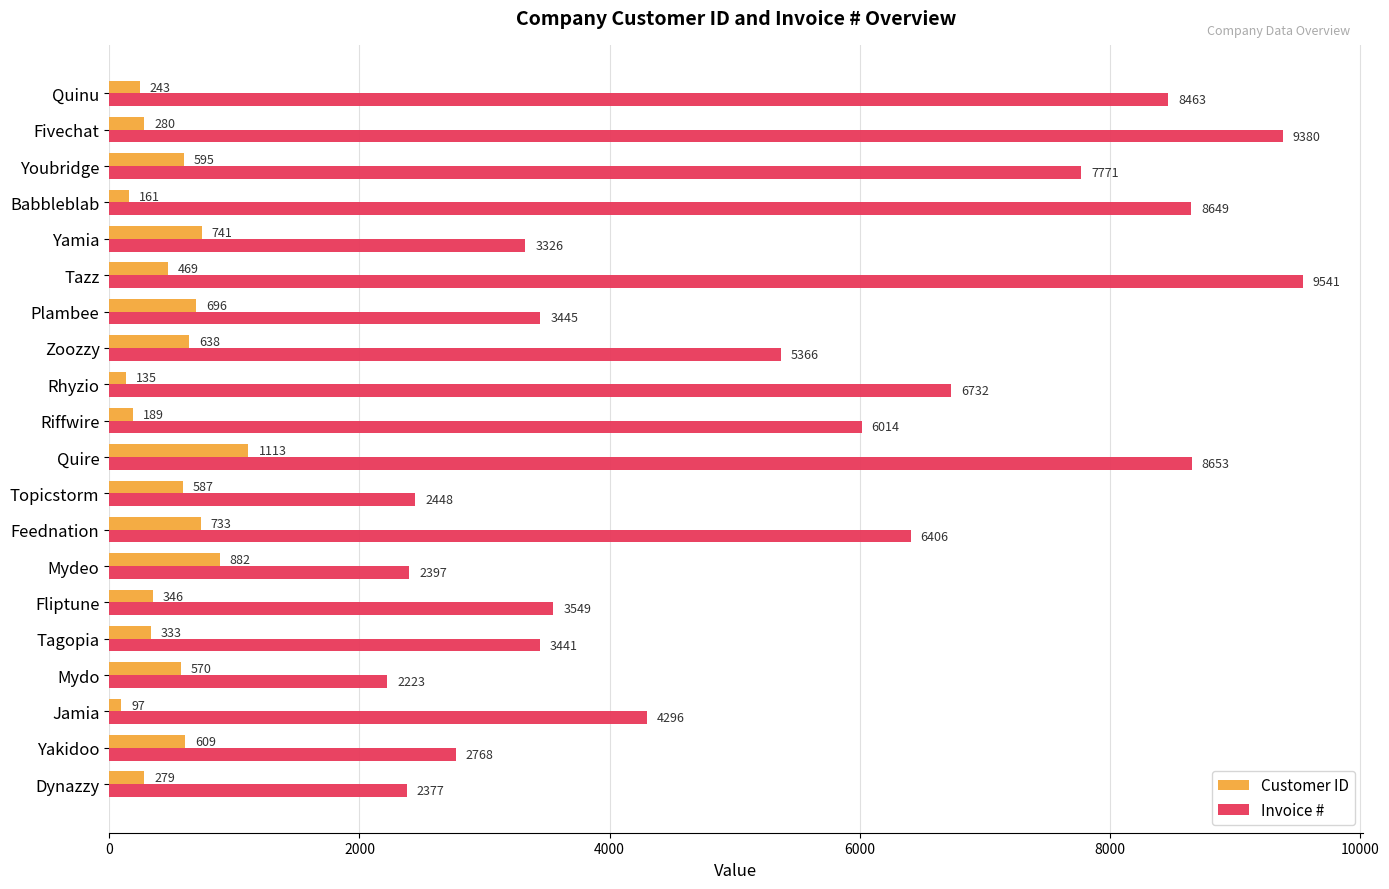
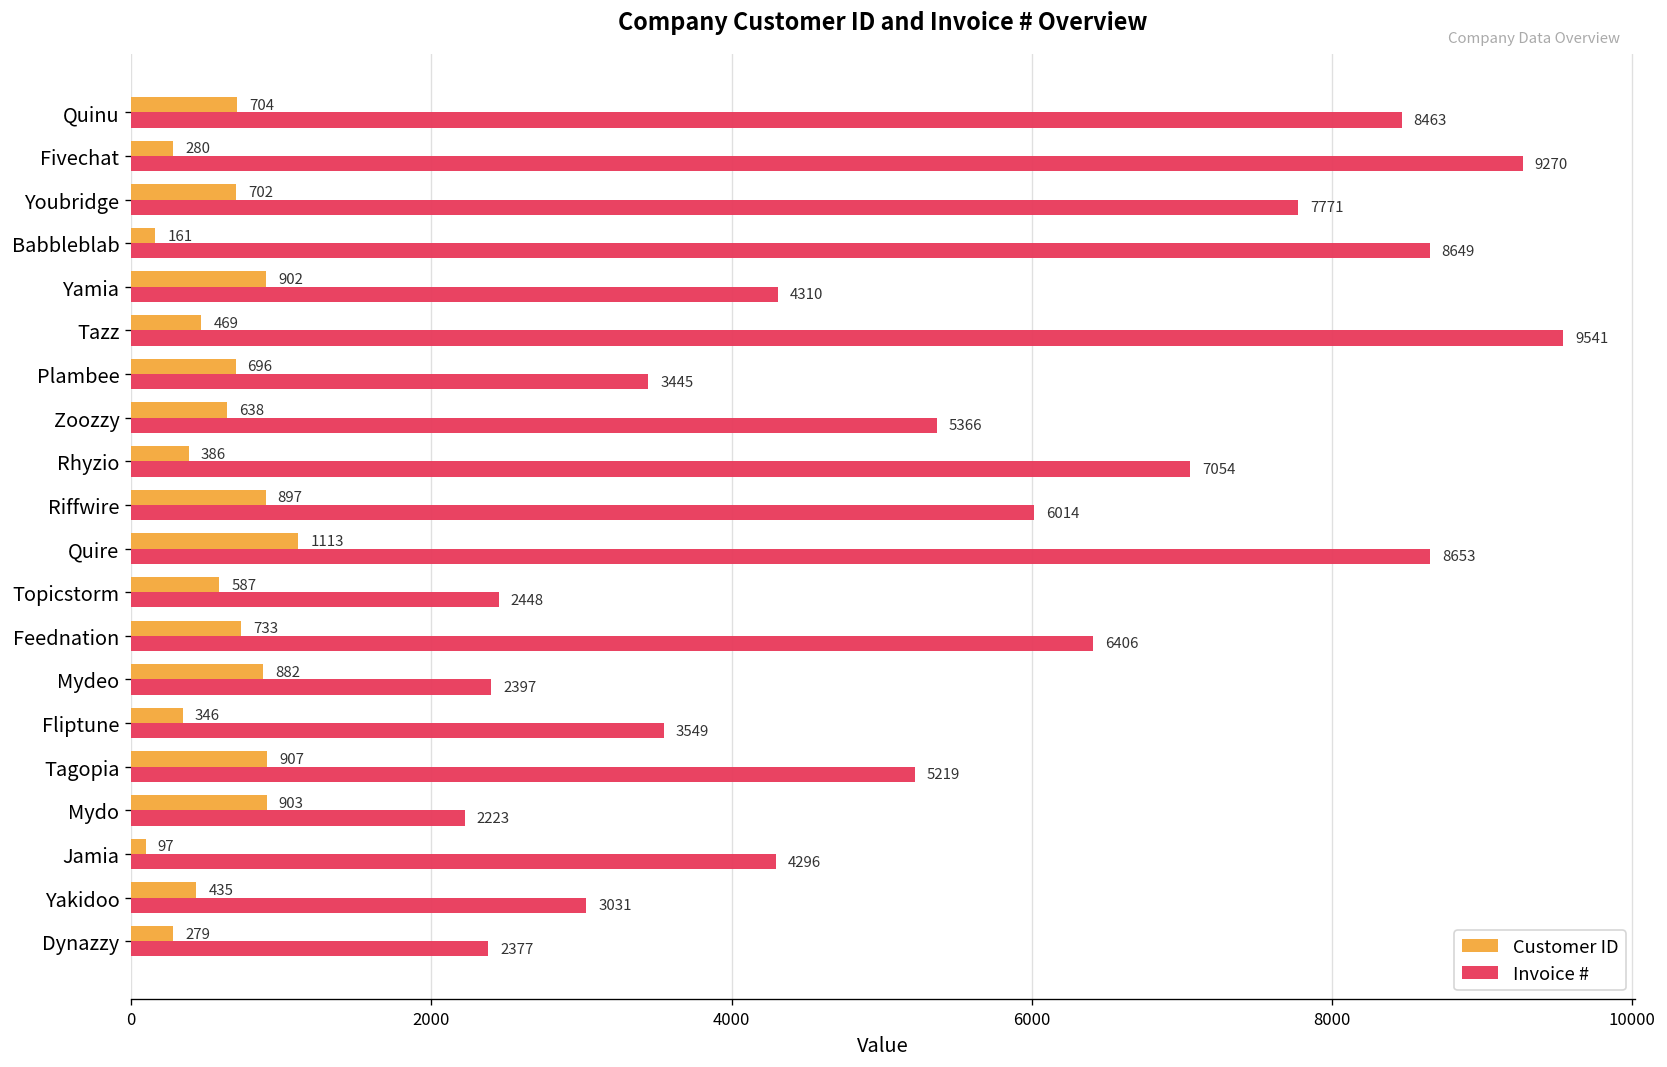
Customer ID, Quinu: 243 -> 704
Invoice #, Fivechat: 9380 -> 9270
Customer ID, Youbridge: 595 -> 702
Customer ID, Yamia: 741 -> 902
Invoice #, Yamia: 3326 -> 4310
Customer ID, Rhyzio: 135 -> 386
Invoice #, Rhyzio: 6732 -> 7054
Customer ID, Riffwire: 189 -> 897
Customer ID, Tagopia: 333 -> 907
Invoice #, Tagopia: 3441 -> 5219
Customer ID, Mydo: 570 -> 903
Customer ID, Yakidoo: 609 -> 435
Invoice #, Yakidoo: 2768 -> 3031
